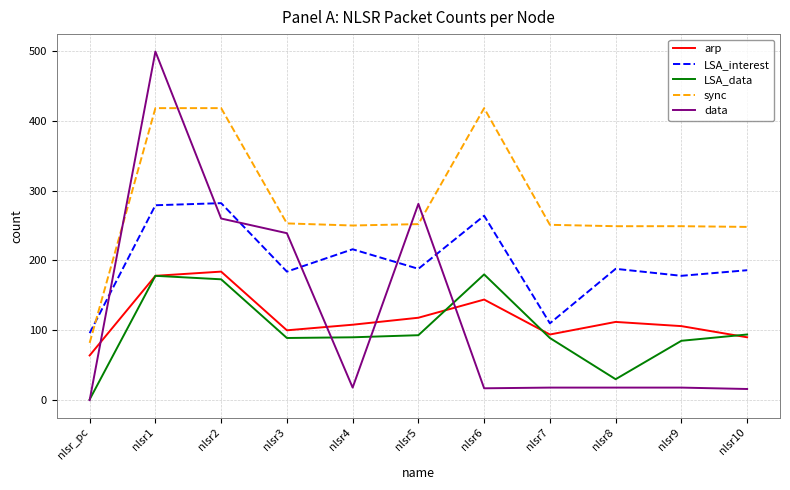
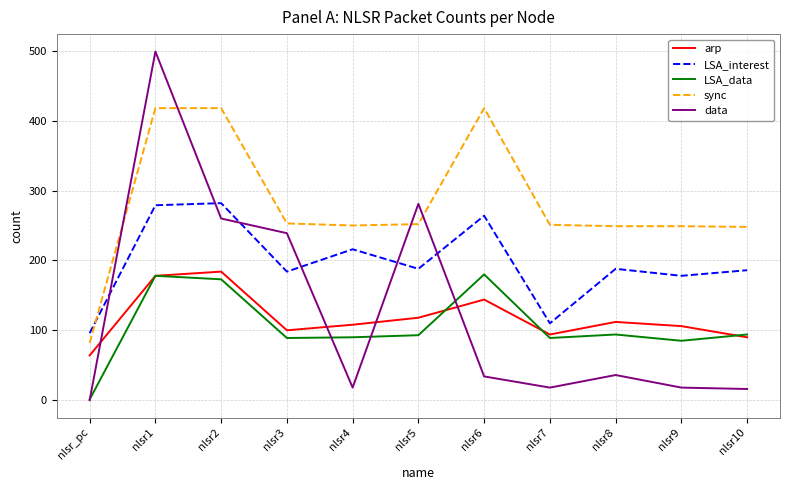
data, nlsr6: 20 -> 30
LSA_data, nlsr8: 30 -> 90
data, nlsr8: 20 -> 40
